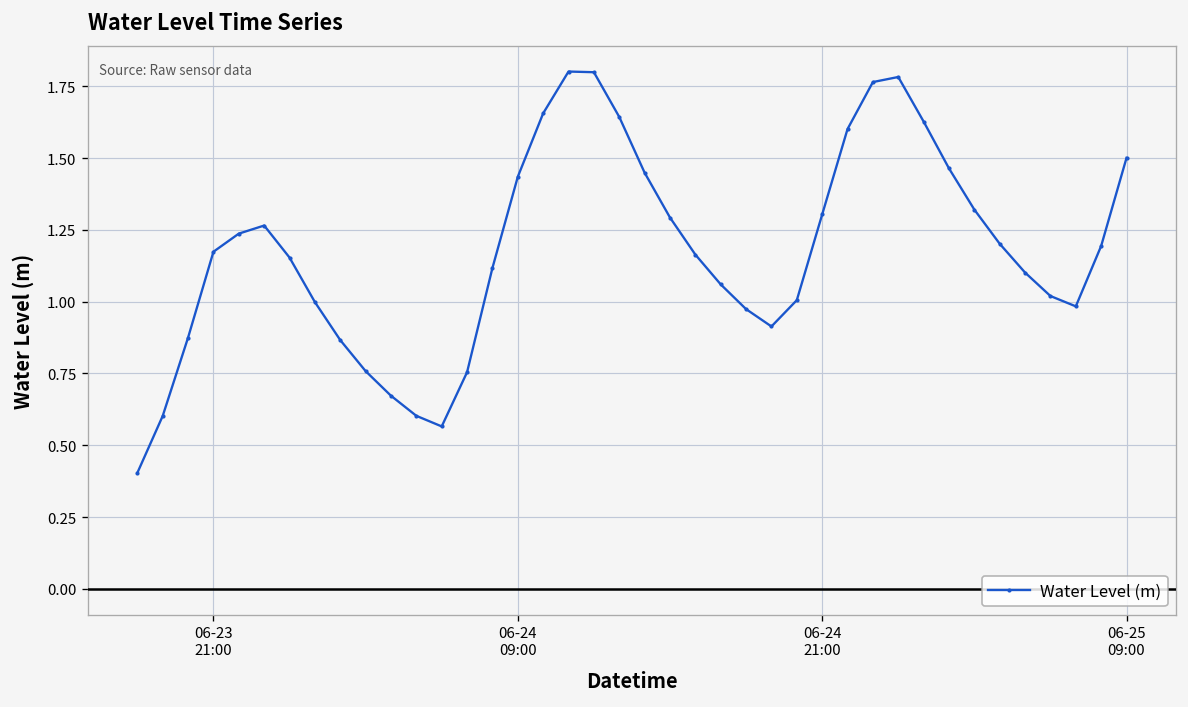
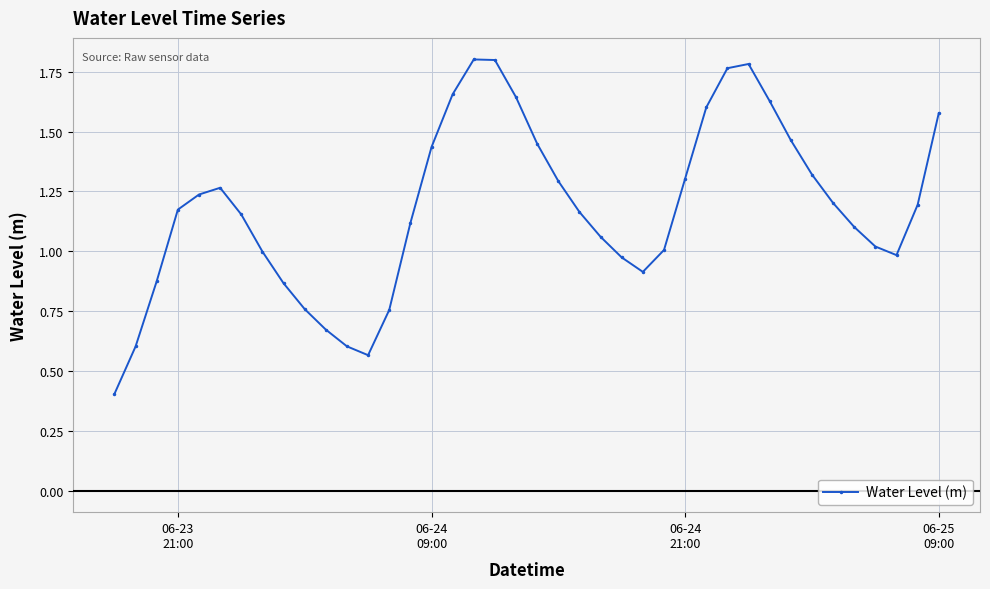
06-25 09:00: 1.50 -> 1.58
